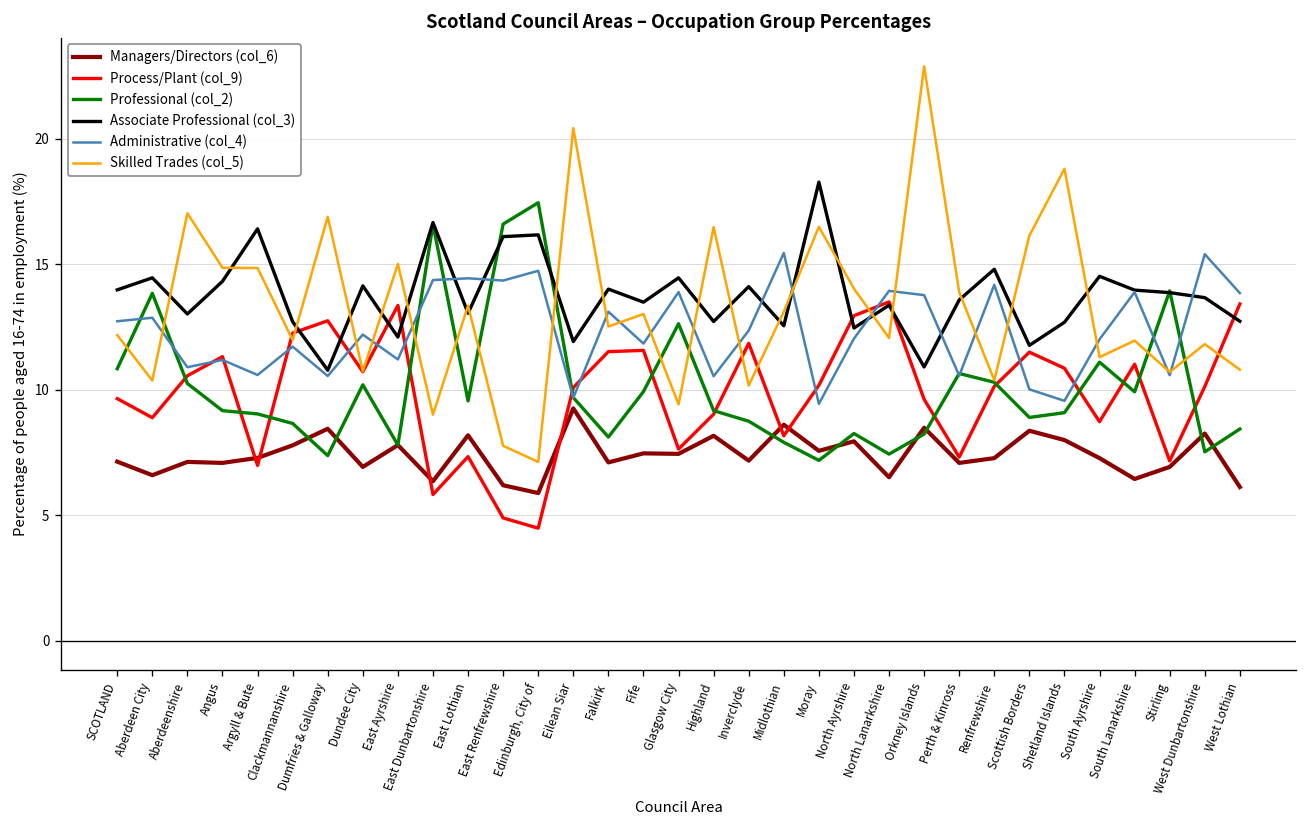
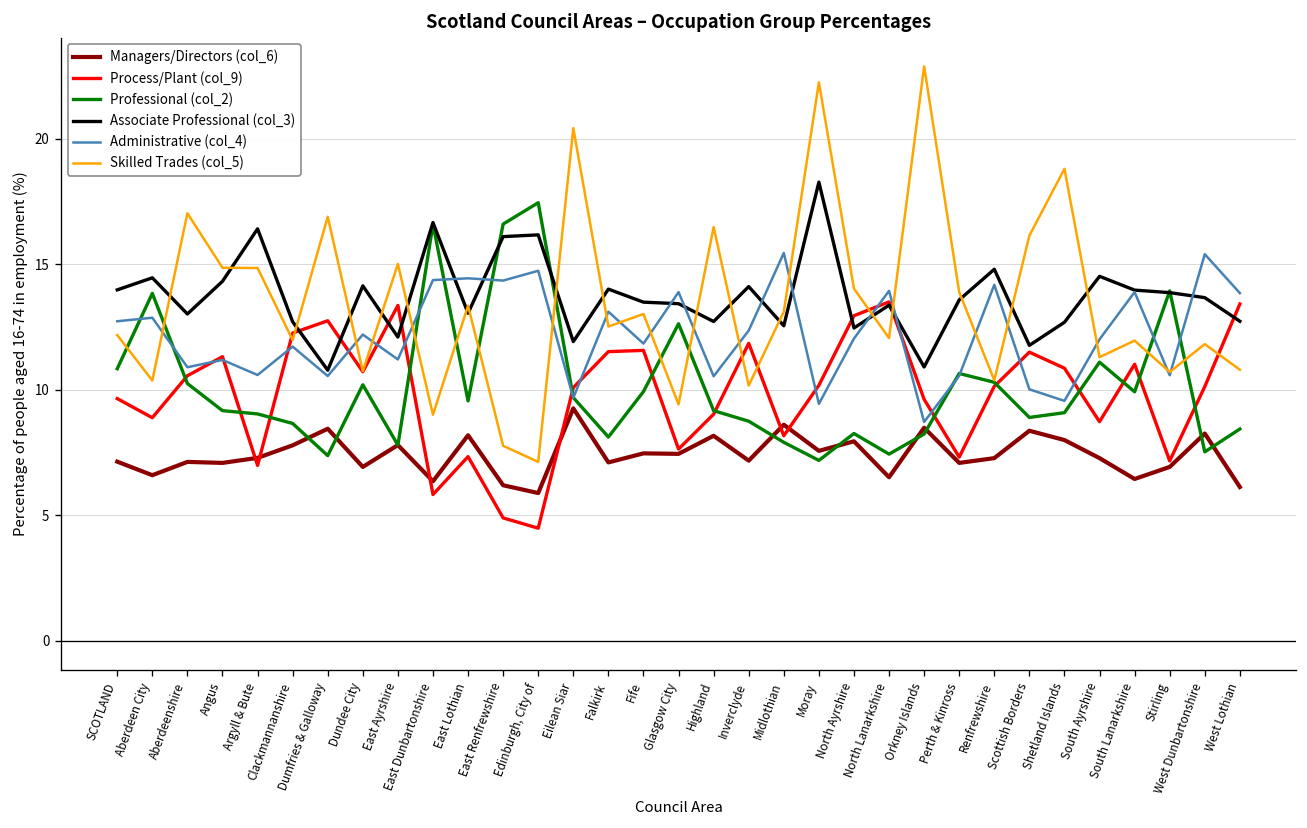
Associate Professional (col_3), Glasgow City: 14.5 -> 13.4
Skilled Trades (col_5), Moray: 16.5 -> 22.2
Administrative (col_4), Orkney Islands: 13.8 -> 8.7
